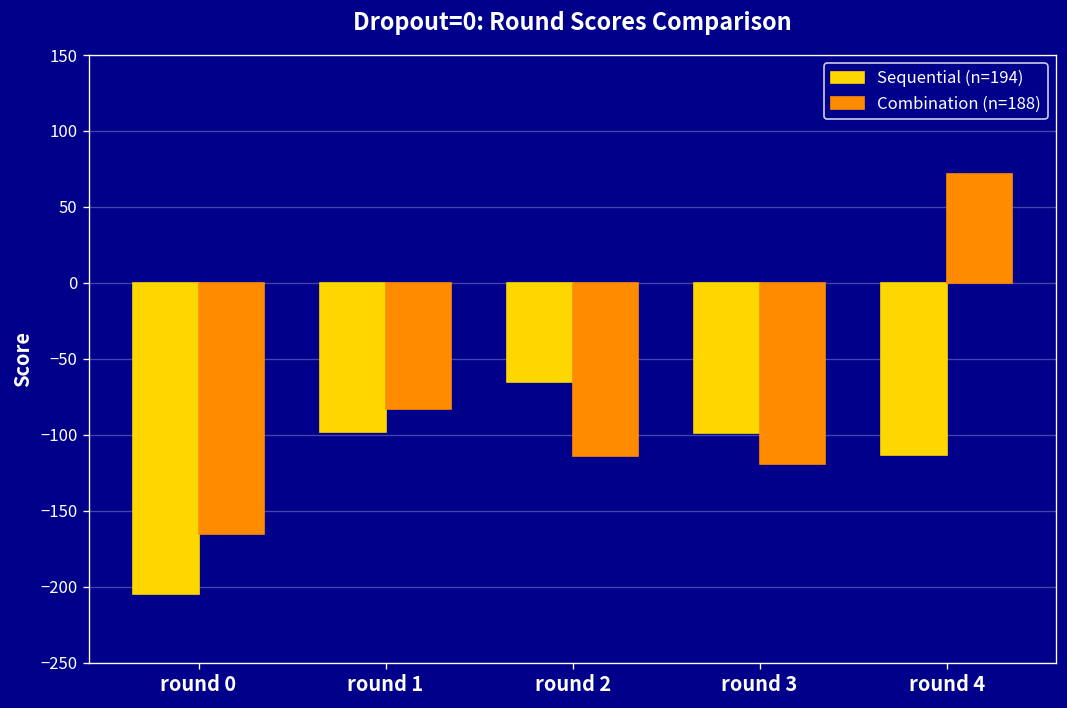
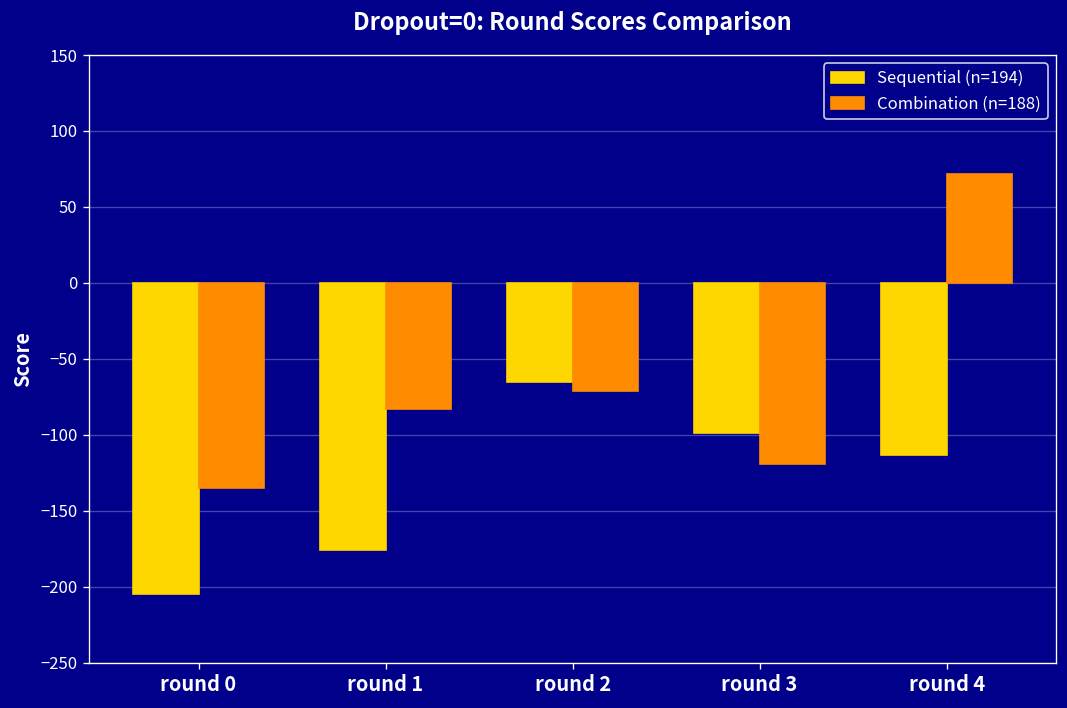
Combination (n=188), round 0: -165 -> -135
Sequential (n=194), round 1: -98 -> -176
Combination (n=188), round 2: -114 -> -71
